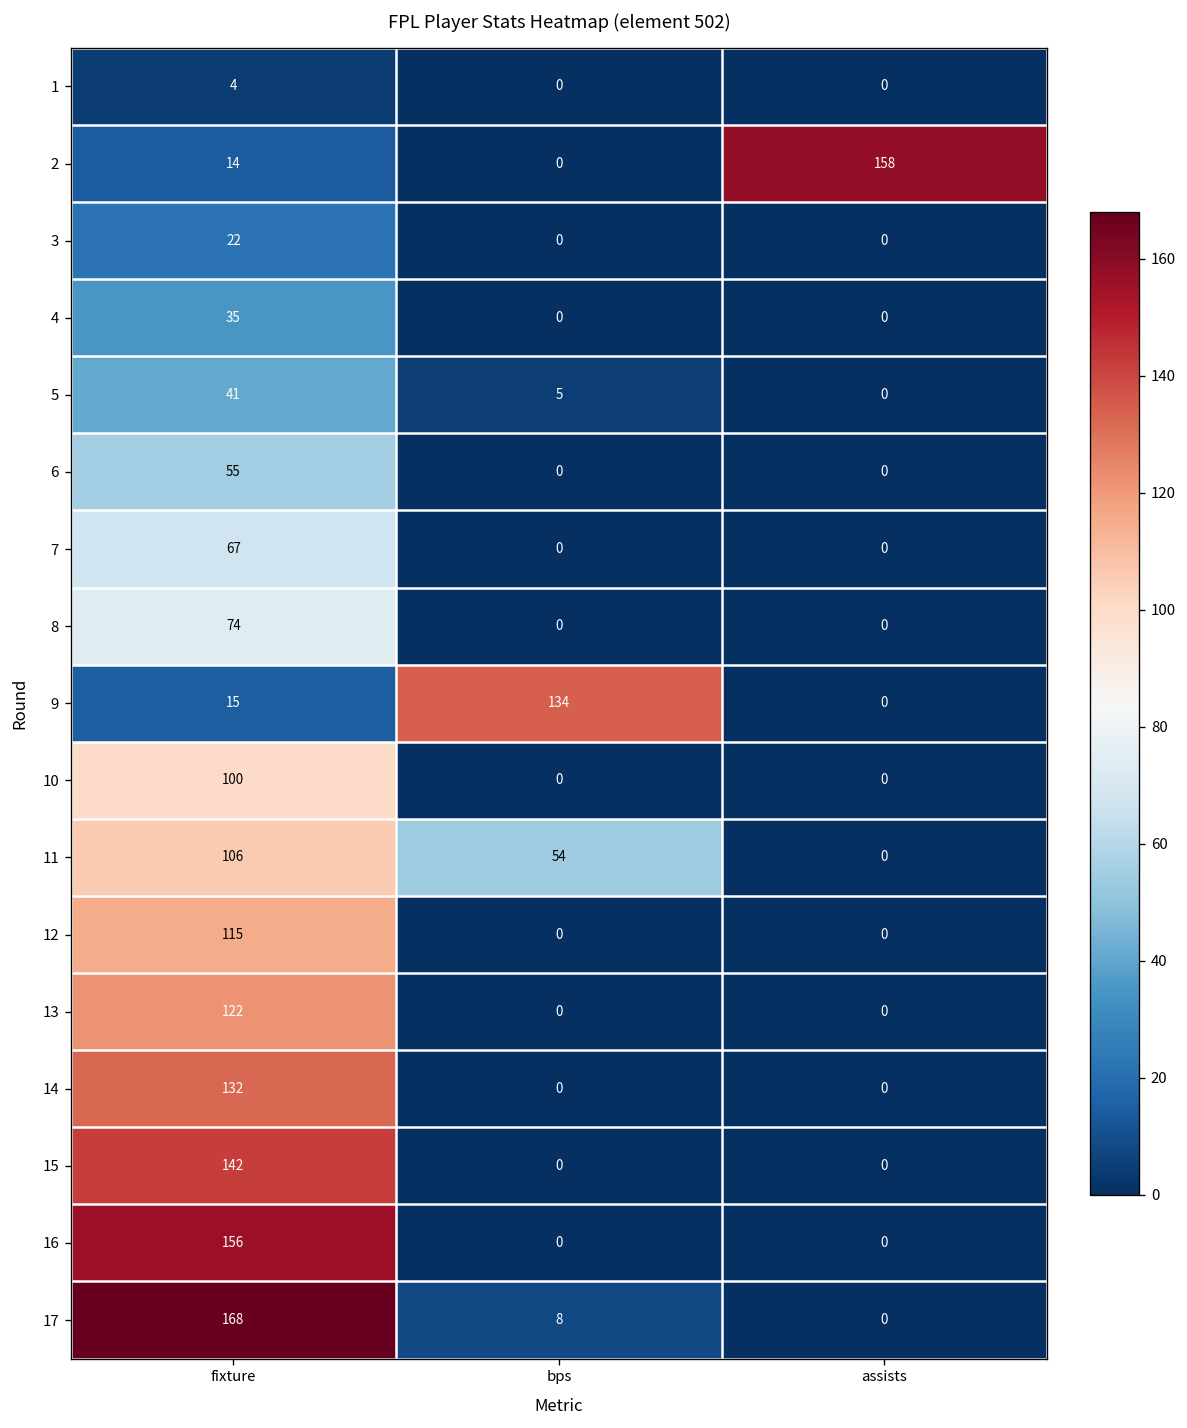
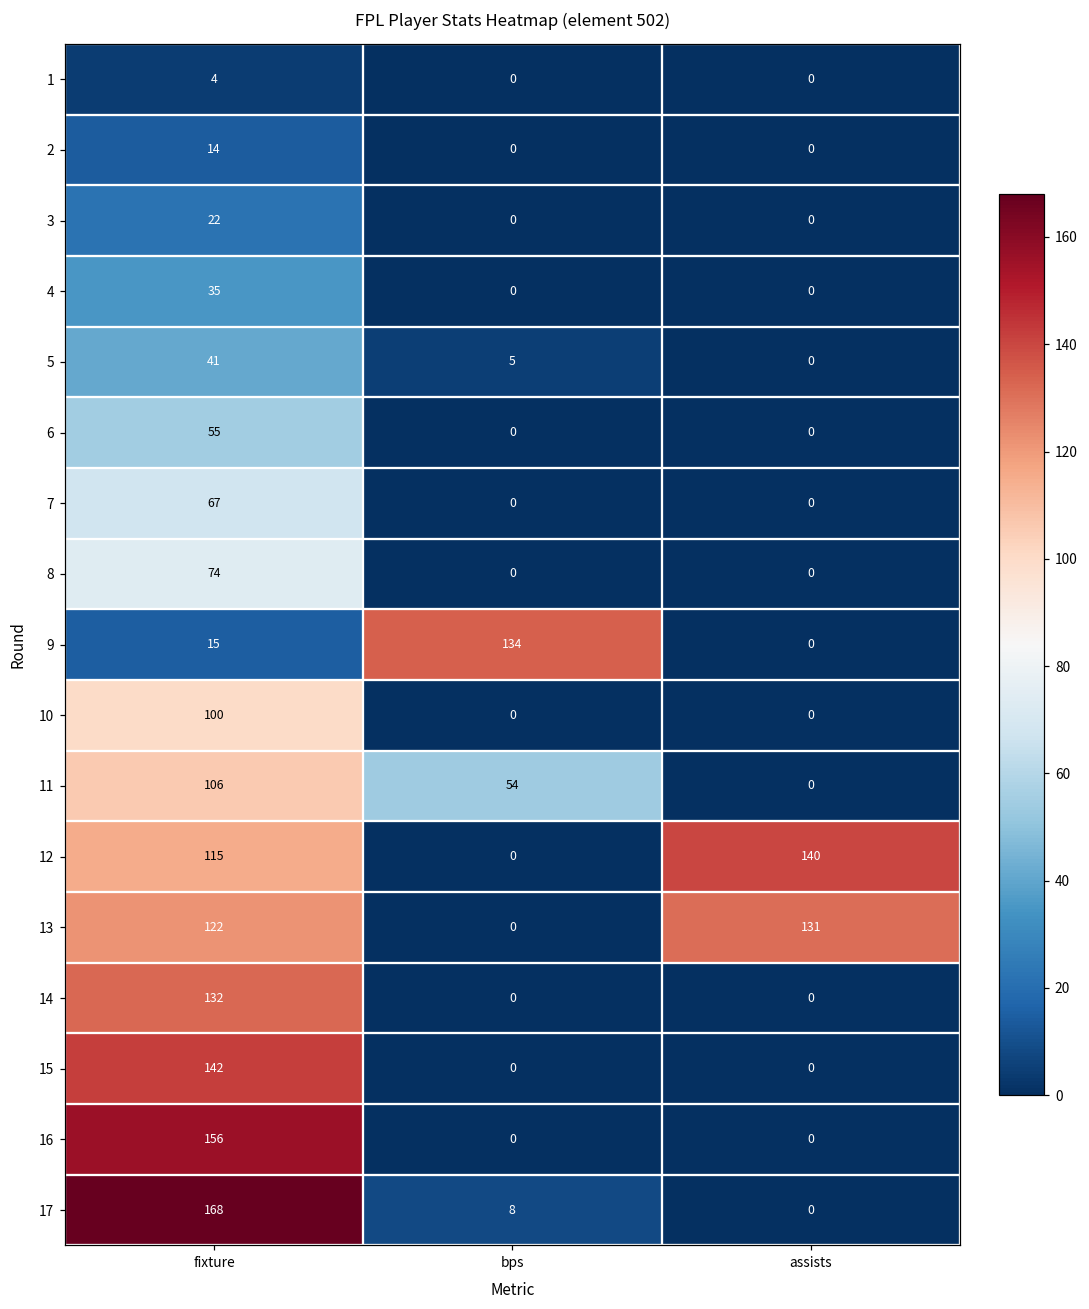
2, assists: 158 -> 0
12, assists: 0 -> 140
13, assists: 0 -> 131
